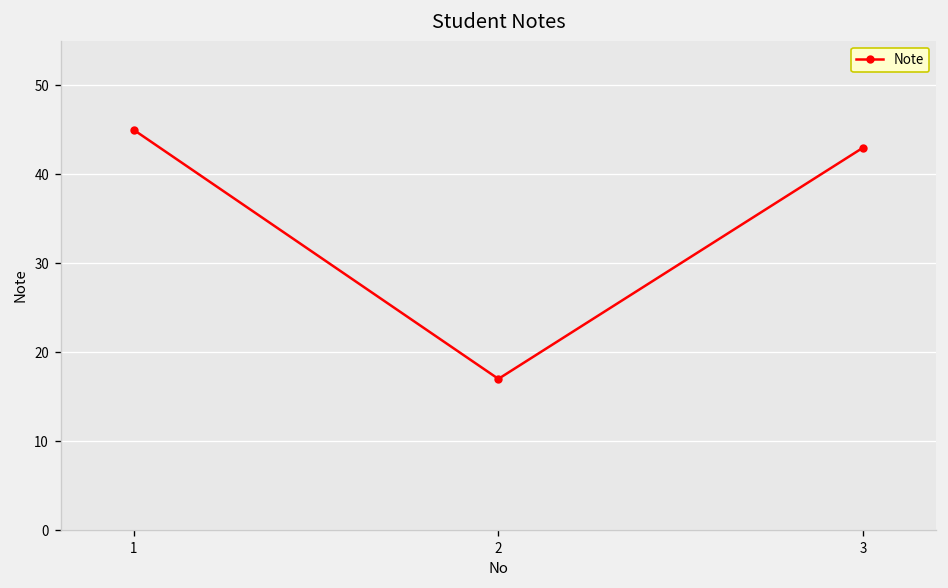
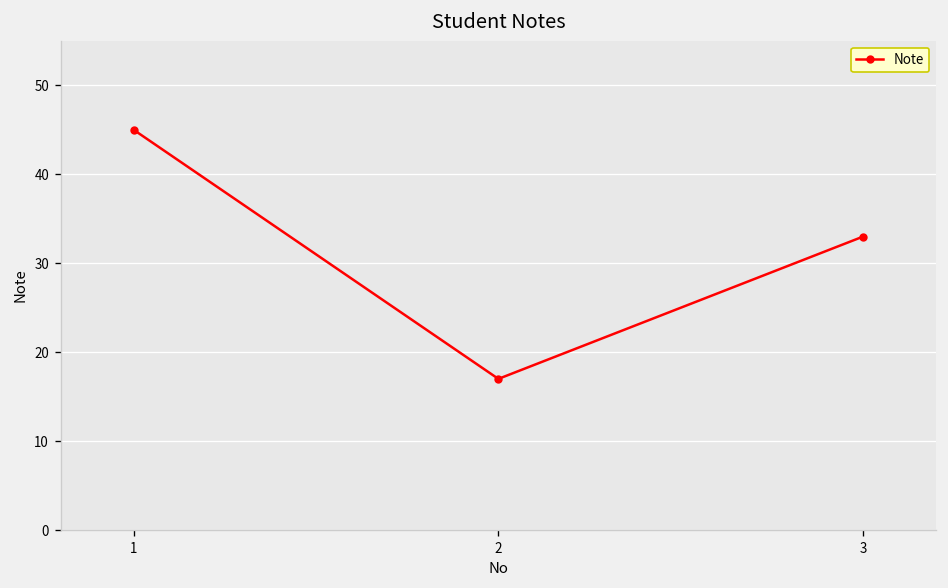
3: 43 -> 33
